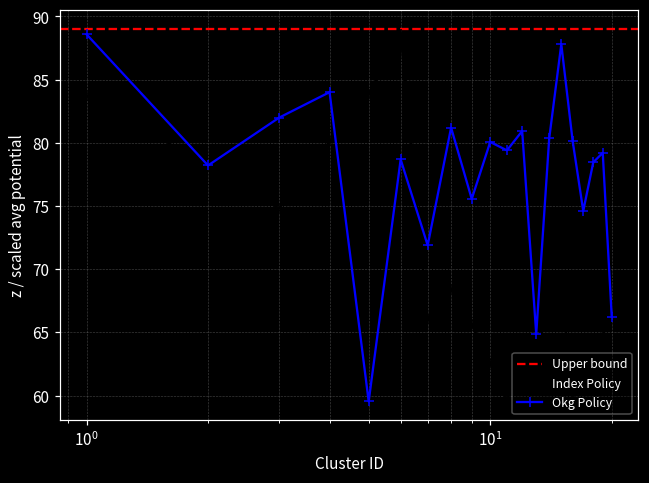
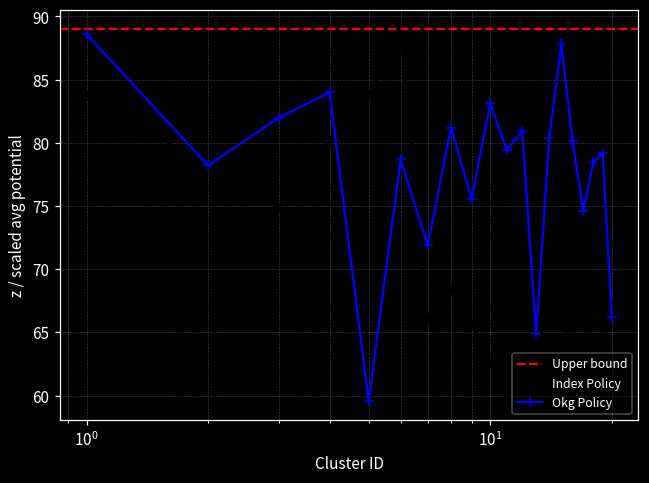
Okg Policy, 10^1: 80.1 -> 83.1
